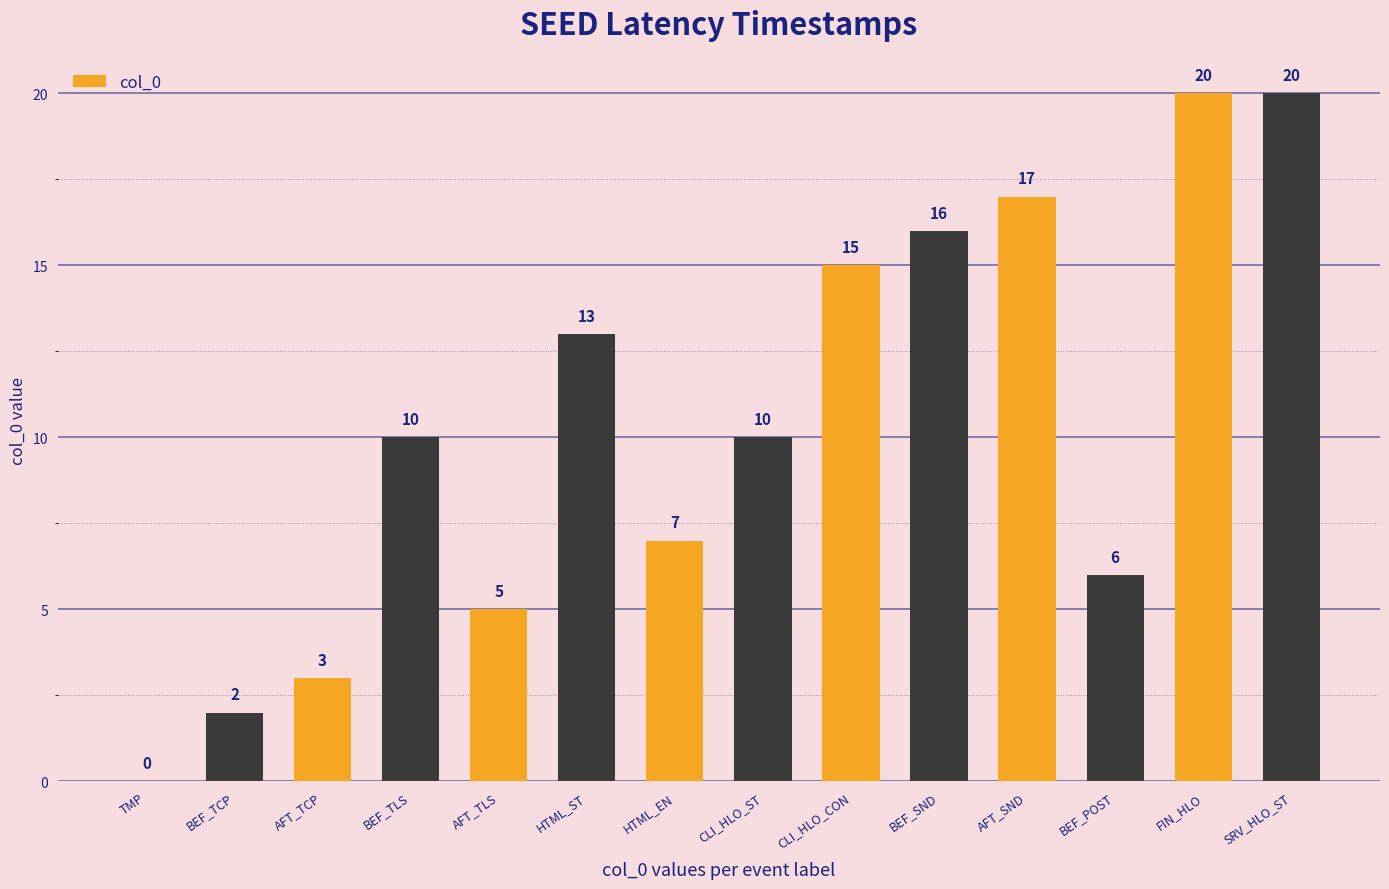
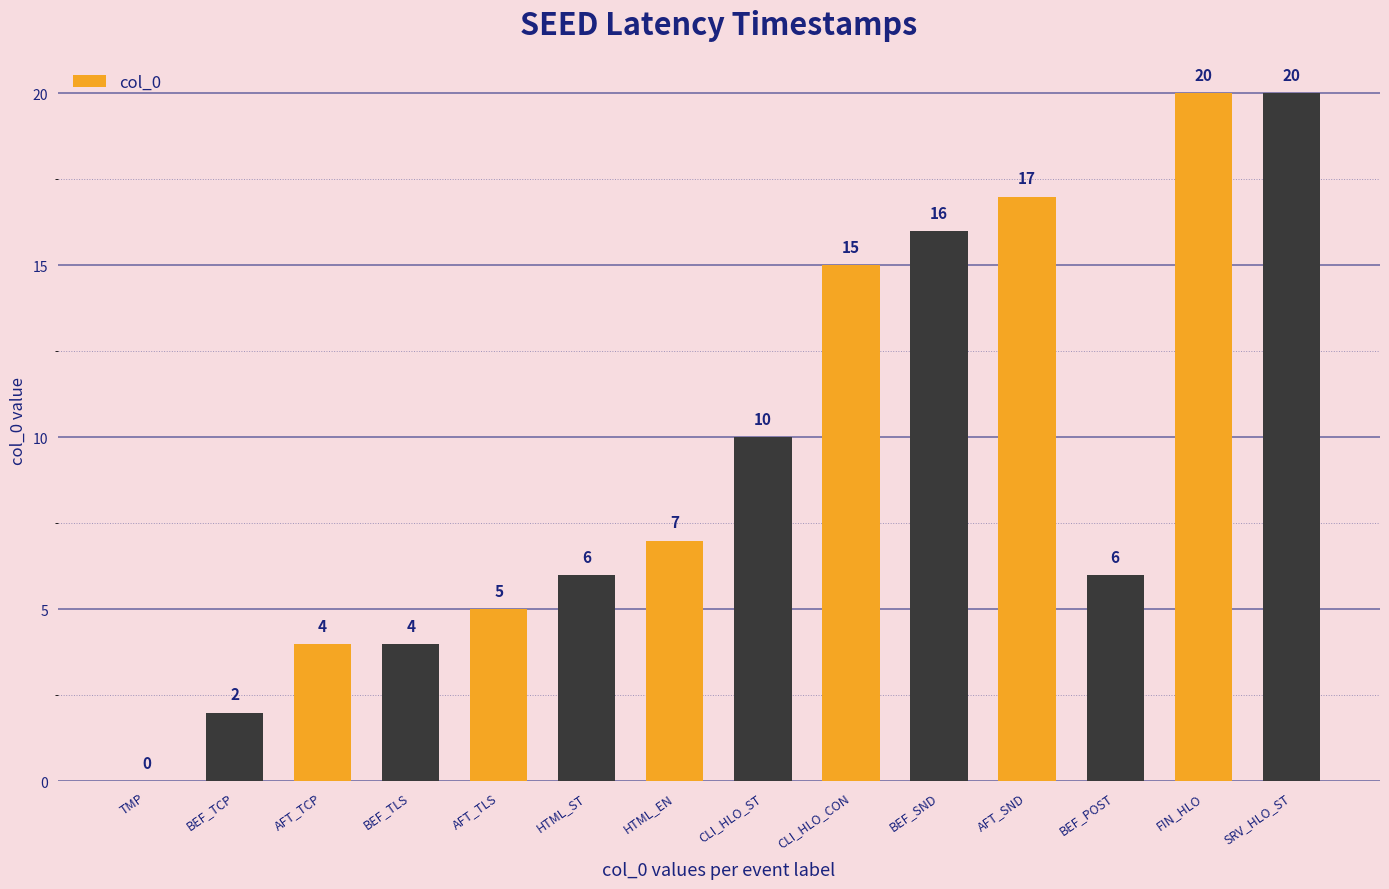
AFT_TCP: 3 -> 4
BEF_TLS: 10 -> 4
HTML_ST: 13 -> 6
